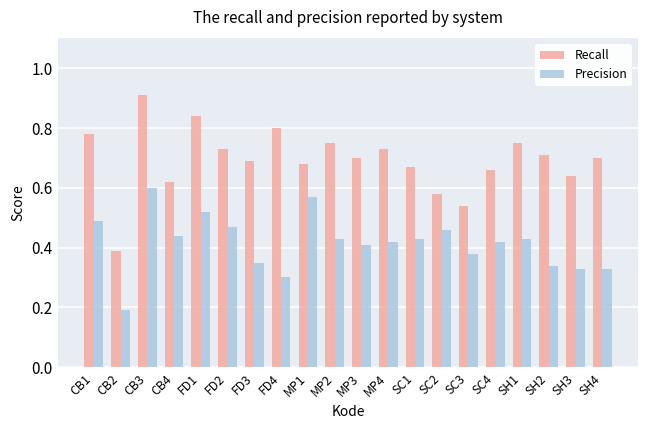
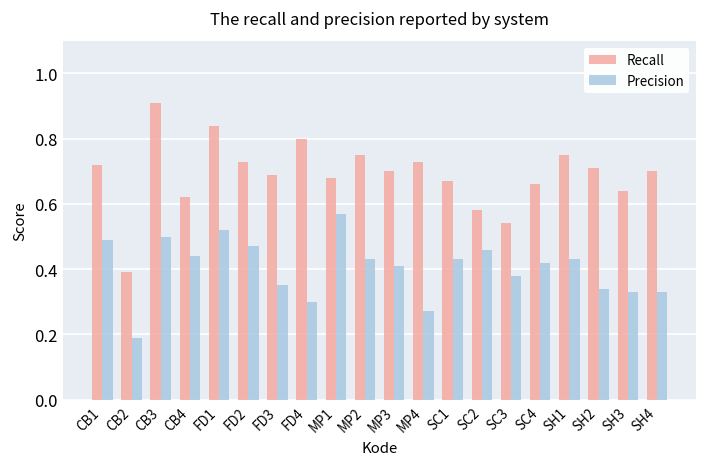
Recall, CB1: 0.78 -> 0.72
Precision, CB3: 0.6 -> 0.5
Precision, MP4: 0.42 -> 0.27
